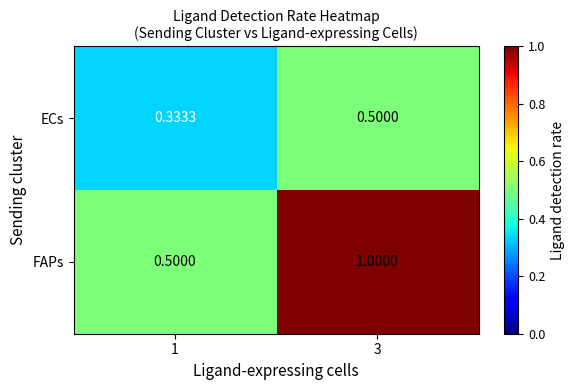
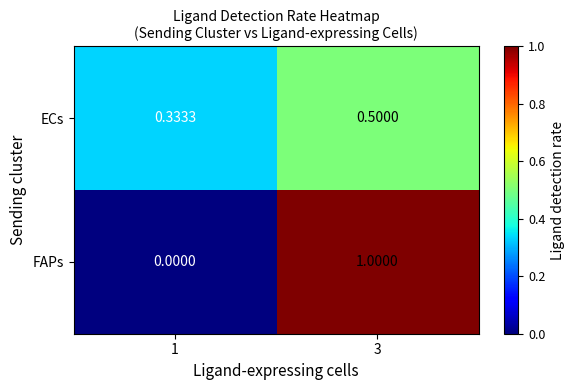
FAPs, 1: 0.5000 -> 0.0000
